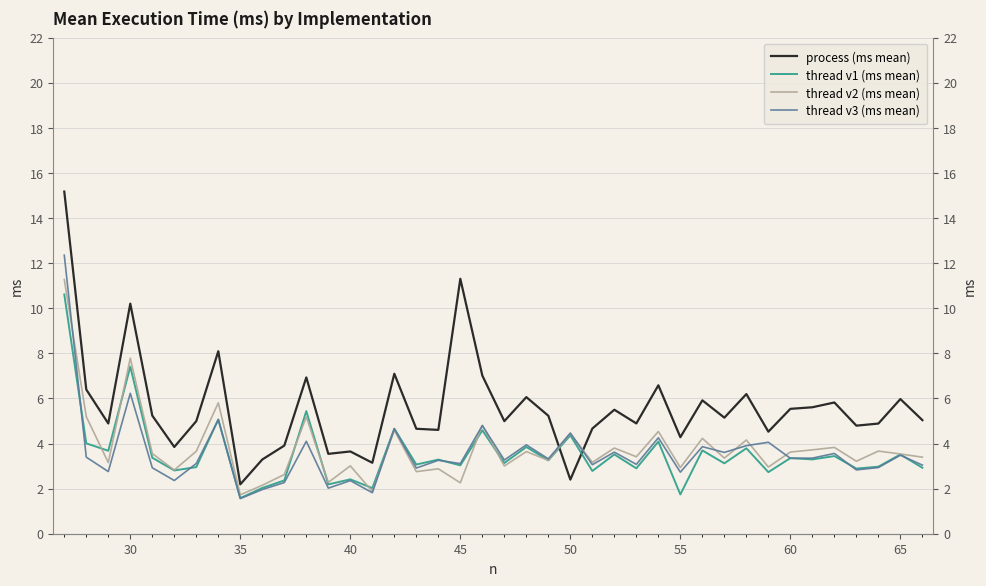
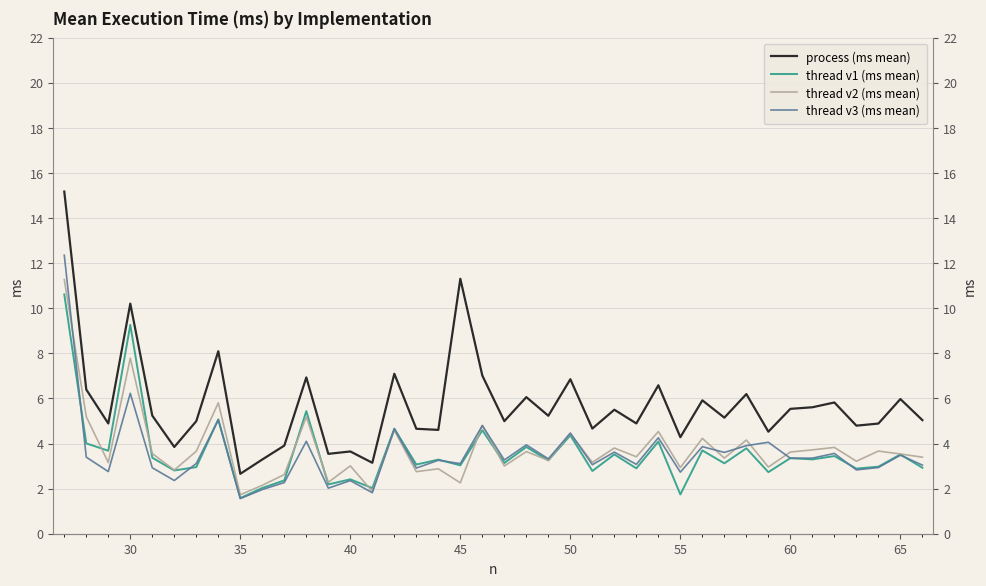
thread v1 (ms mean), 30: 7.4 -> 9.3
process (ms mean), 35: 2.2 -> 2.7
process (ms mean), 50: 2.4 -> 6.9
